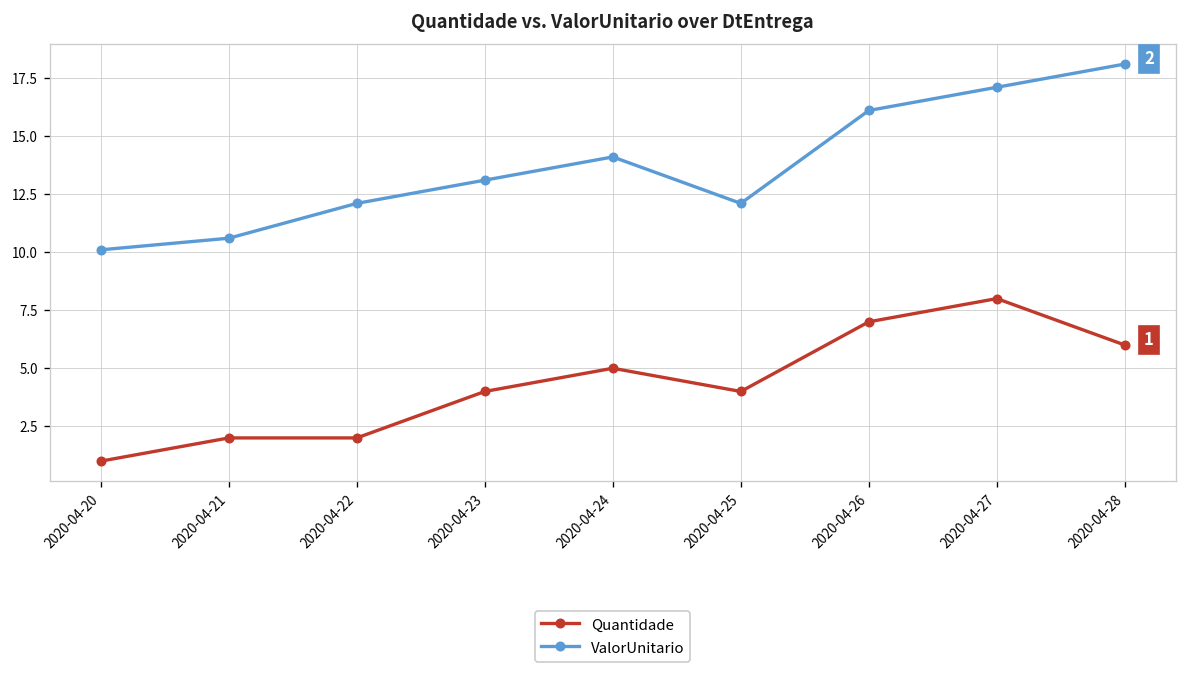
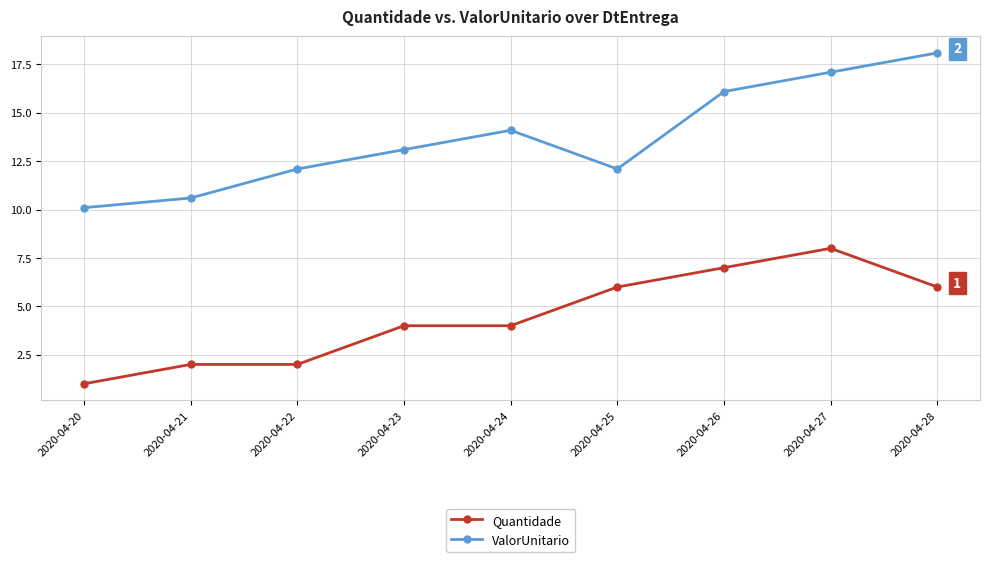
Quantidade, 2020-04-24: 5 -> 4
Quantidade, 2020-04-25: 4 -> 6
